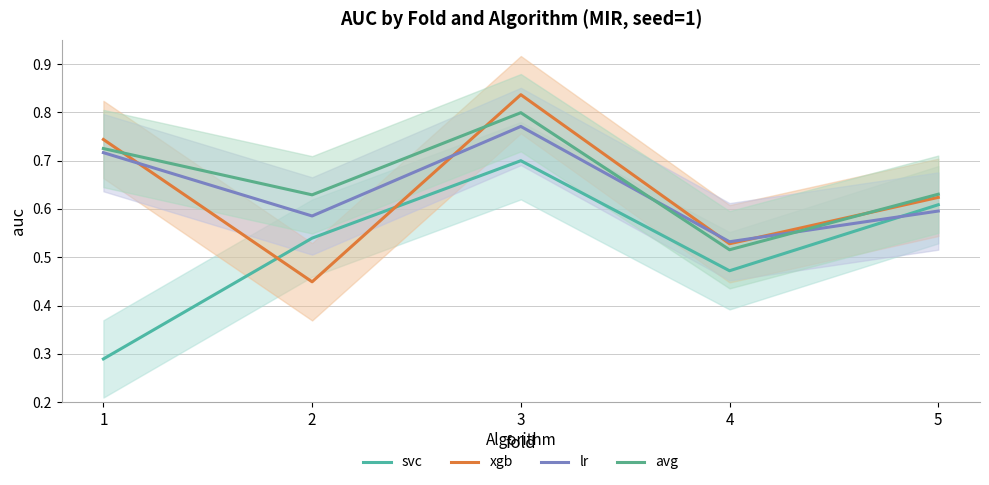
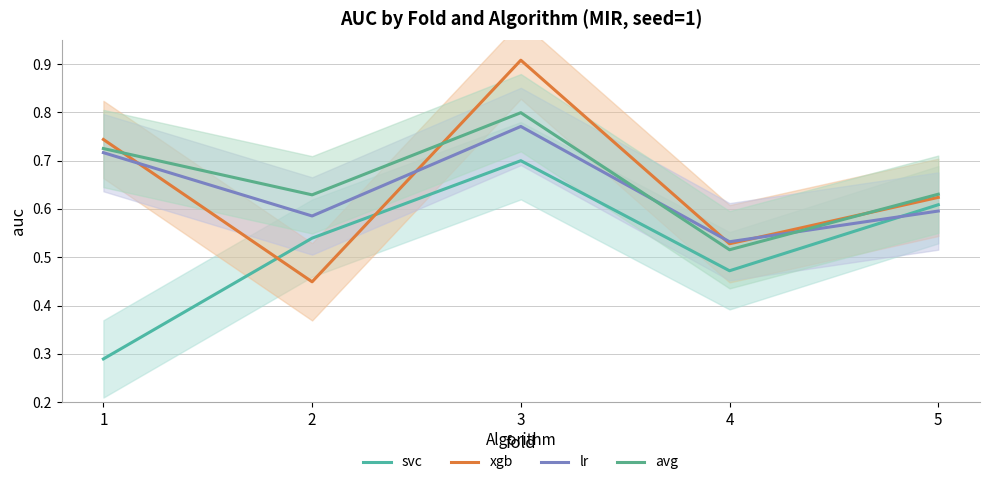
xgb, 3: 0.84 -> 0.91
